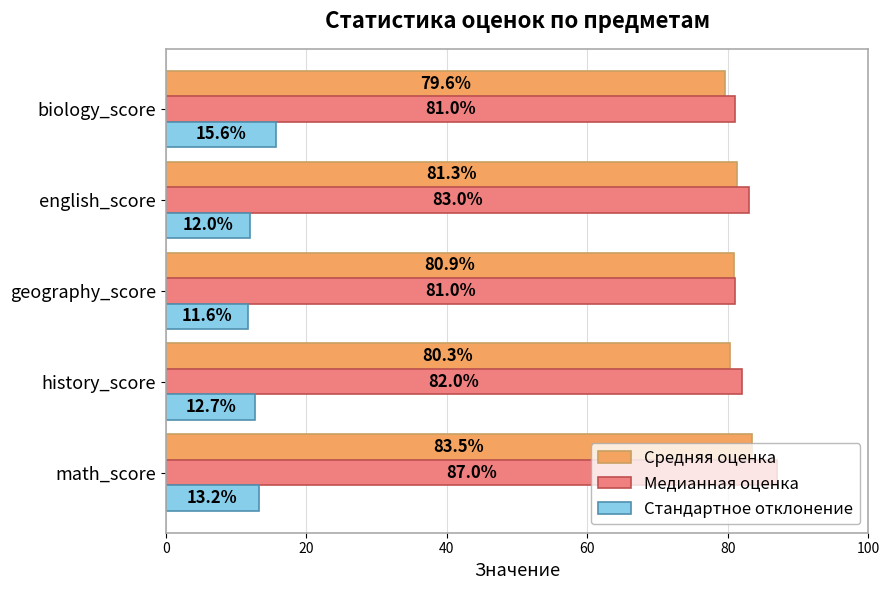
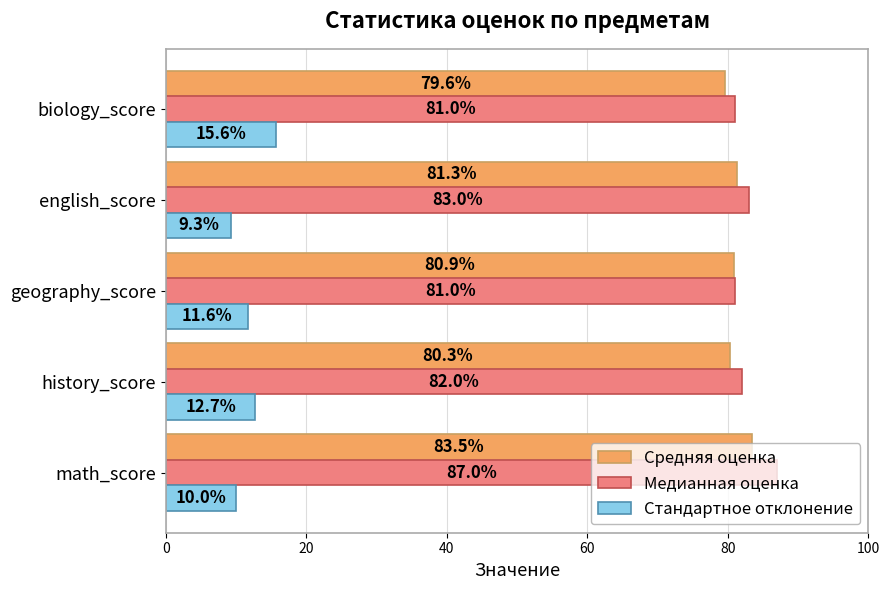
Стандартное отклонение, english_score: 12.0% -> 9.3%
Стандартное отклонение, math_score: 13.2% -> 10.0%
